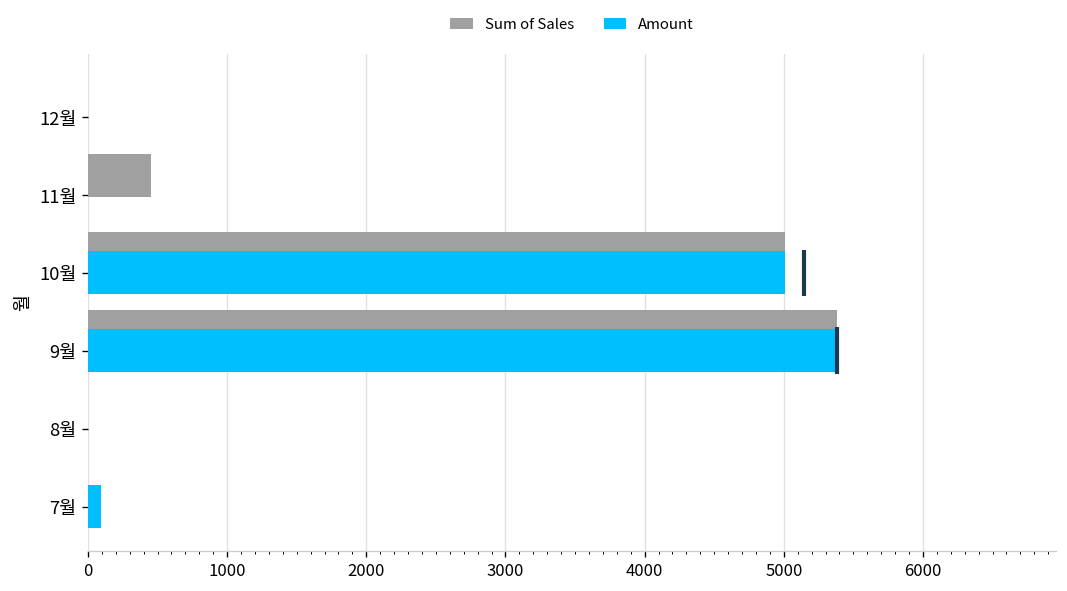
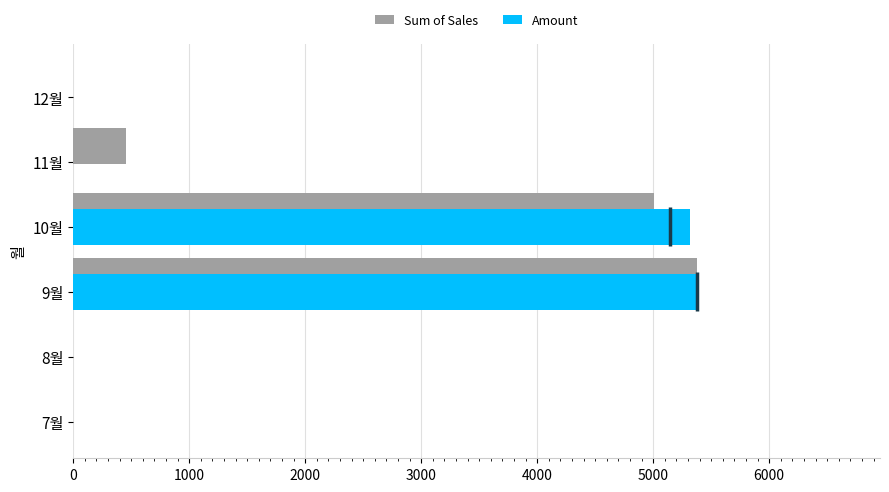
Amount, 10월: 5010 -> 5320
Amount, 7월: 90 -> 0
